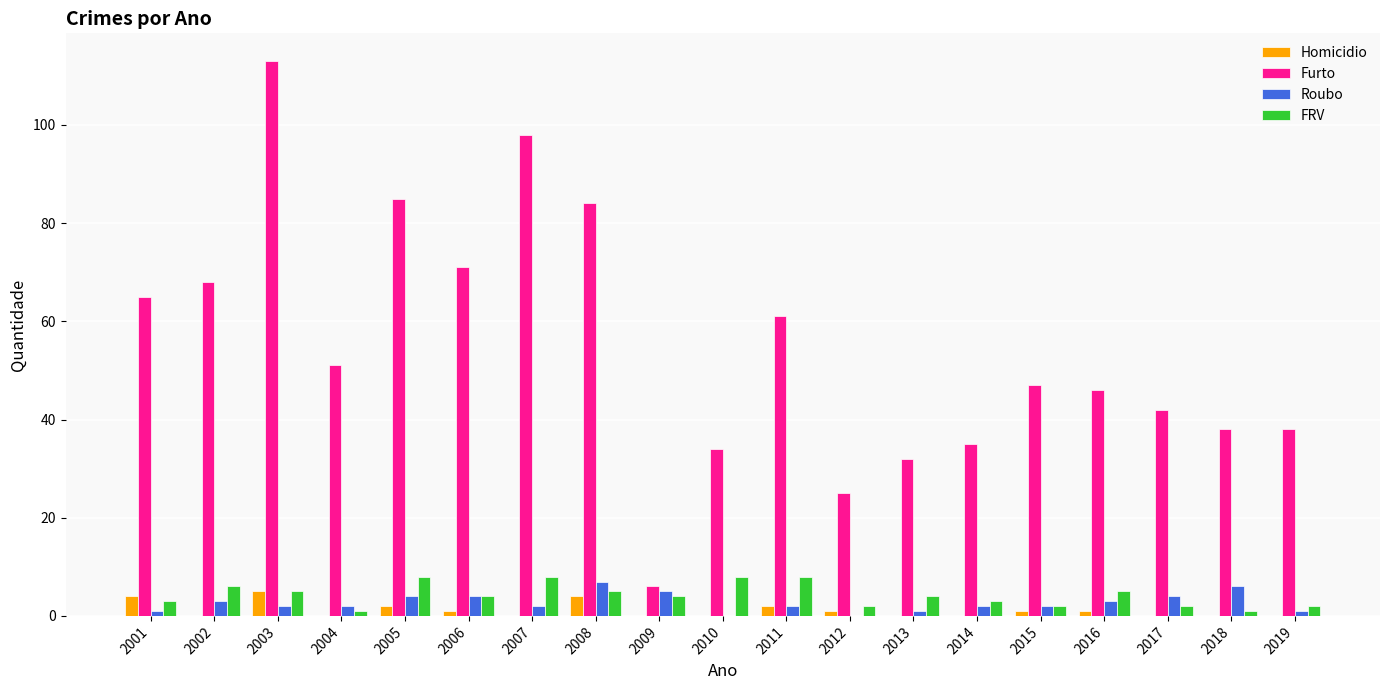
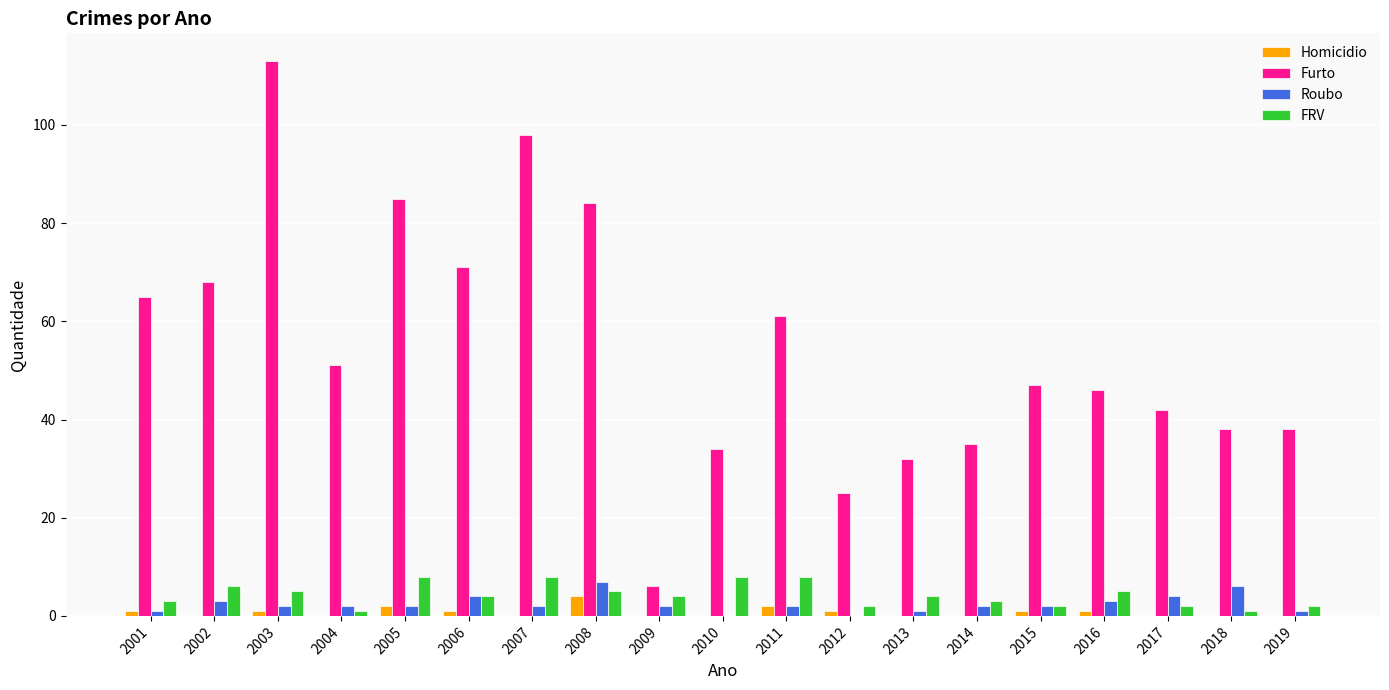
Homicidio, 2001: 4 -> 1
Homicidio, 2003: 5 -> 1
Roubo, 2005: 4 -> 2
Roubo, 2009: 5 -> 2
